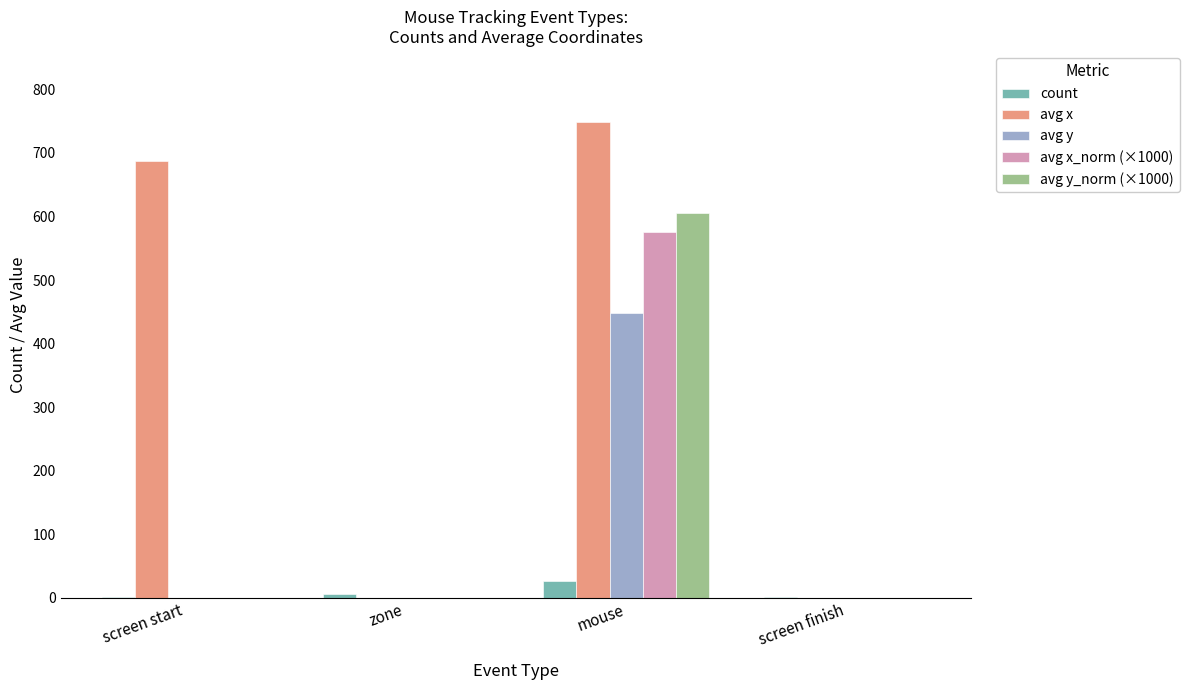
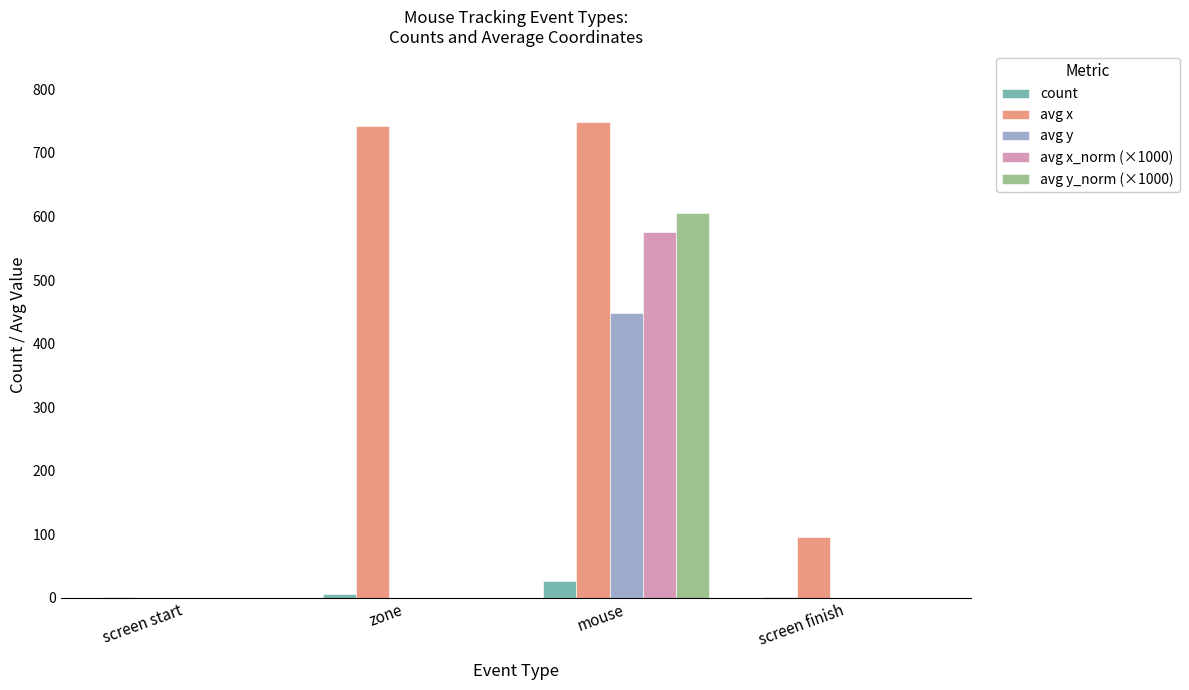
avg x, screen start: 690 -> 0
avg x, zone: 0 -> 740
avg x, screen finish: 0 -> 100
